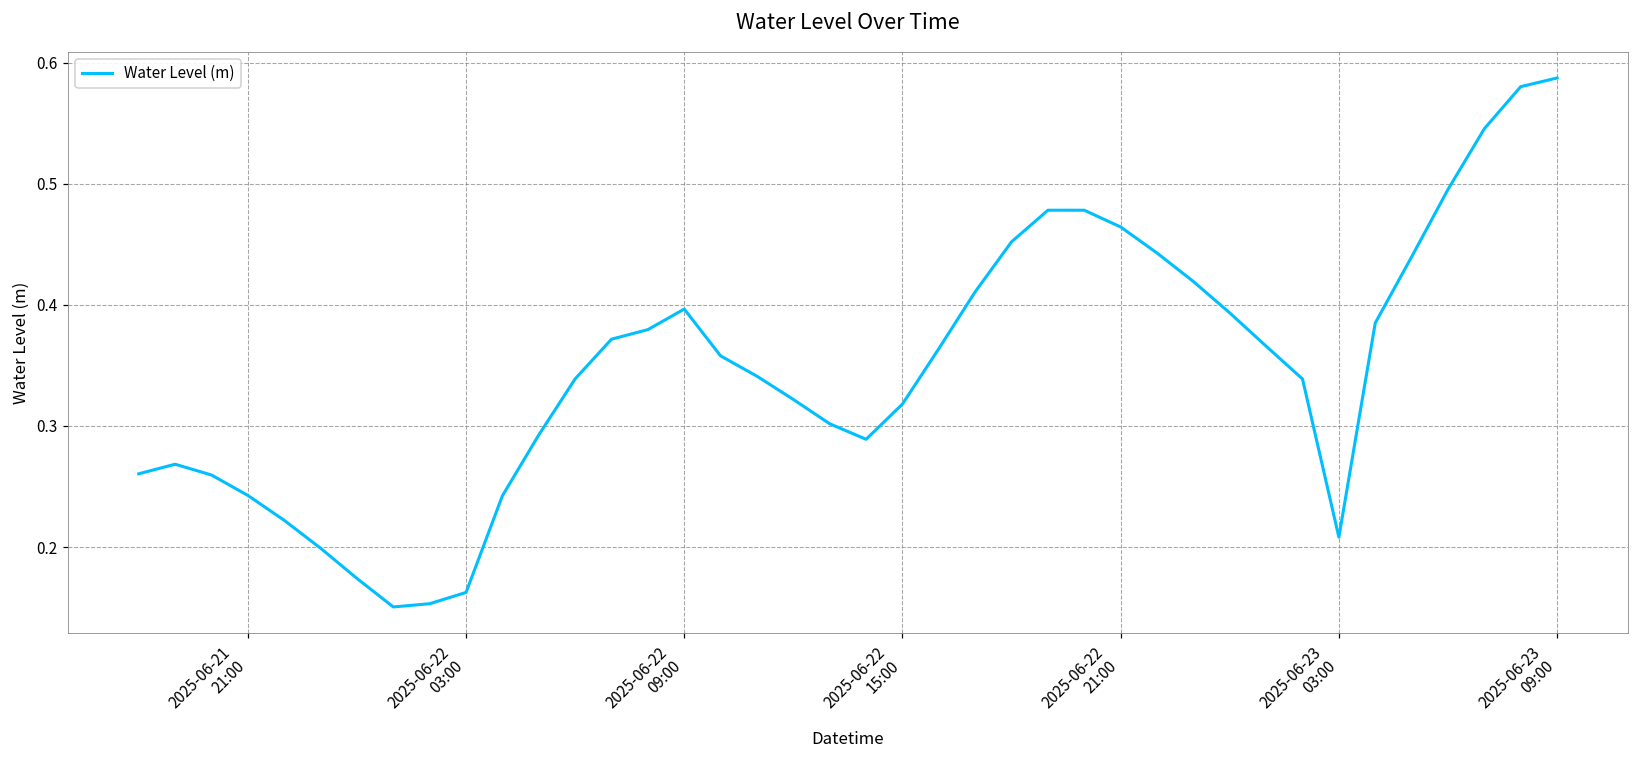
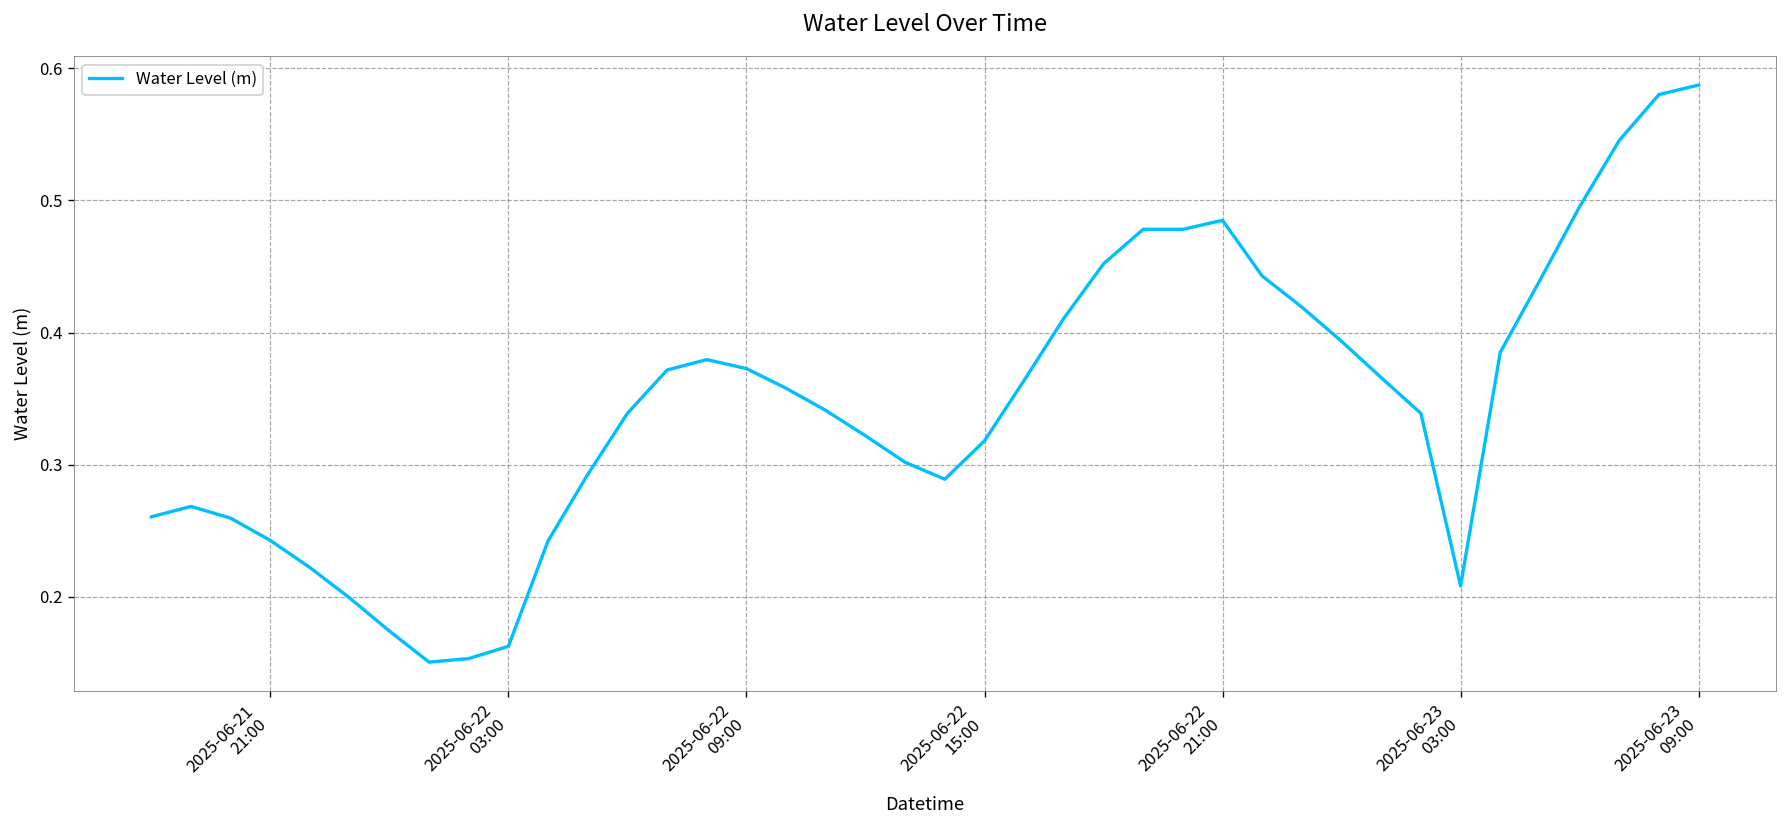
2025-06-22 09:00: 0.397 -> 0.373
2025-06-22 21:00: 0.464 -> 0.485
